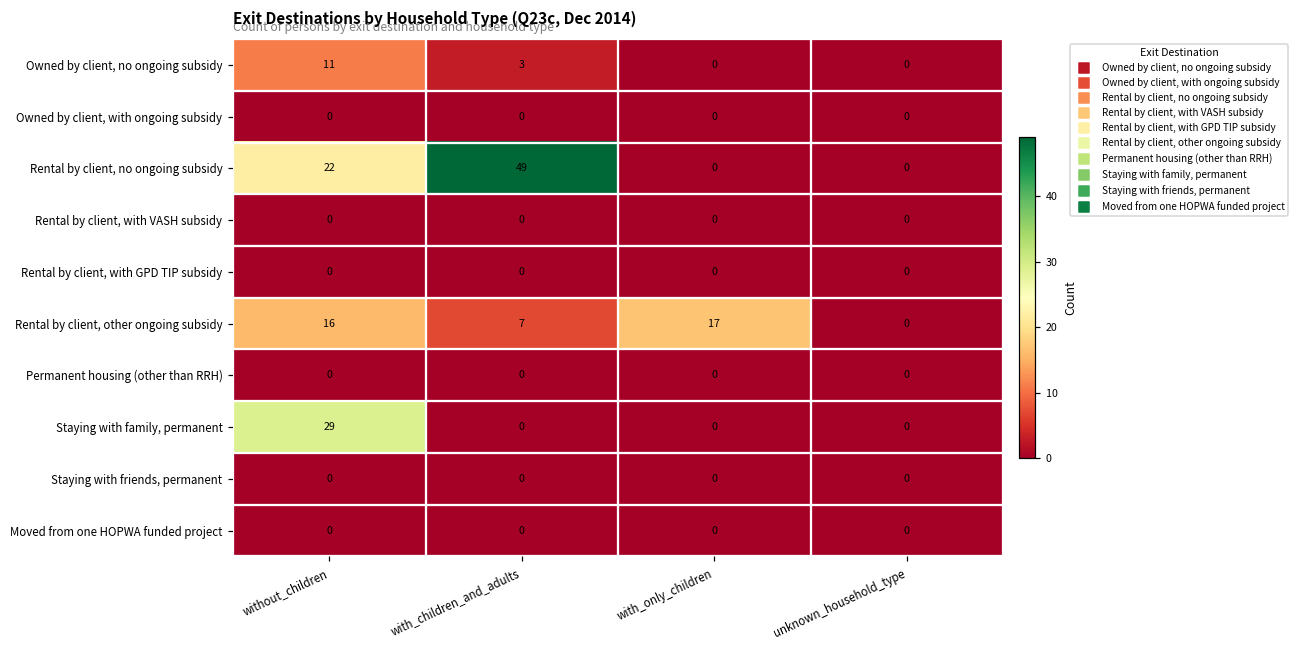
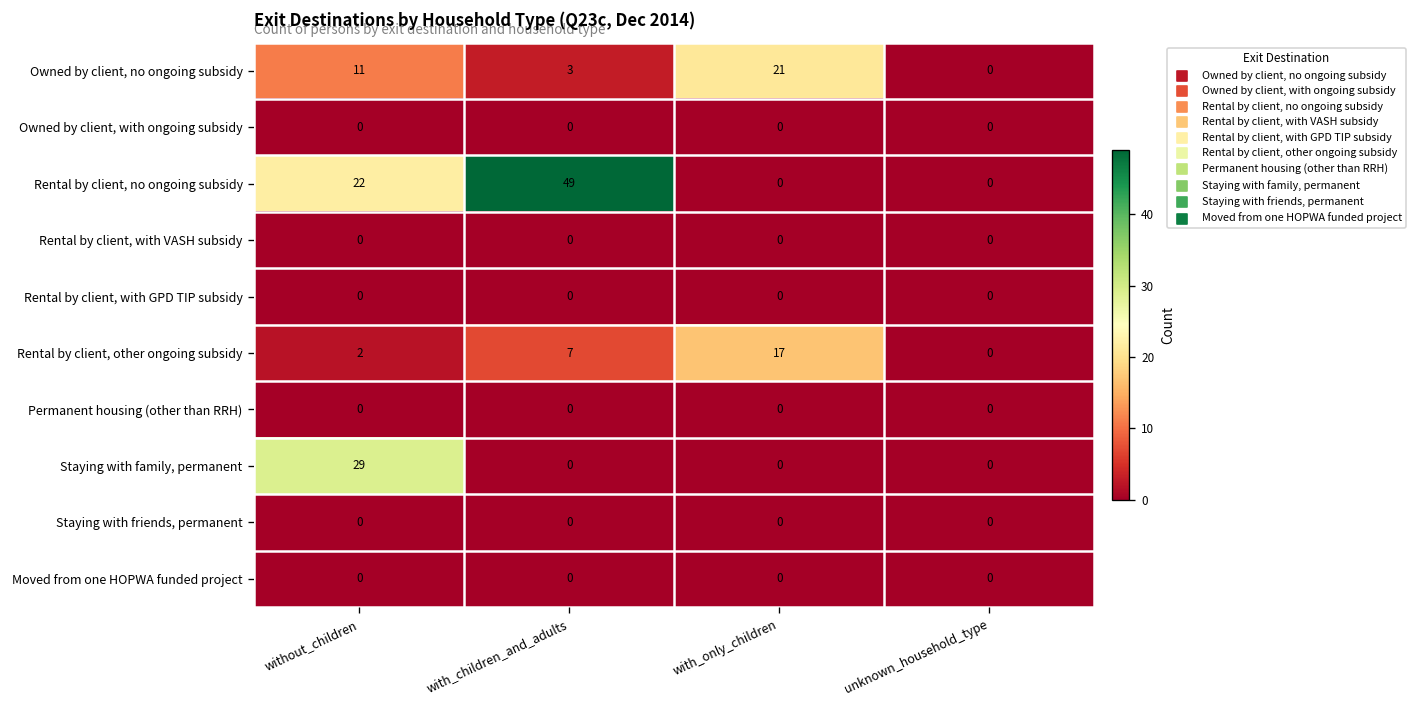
Owned by client, no ongoing subsidy, with_only_children: 0 -> 21
Rental by client, other ongoing subsidy, without_children: 16 -> 2
